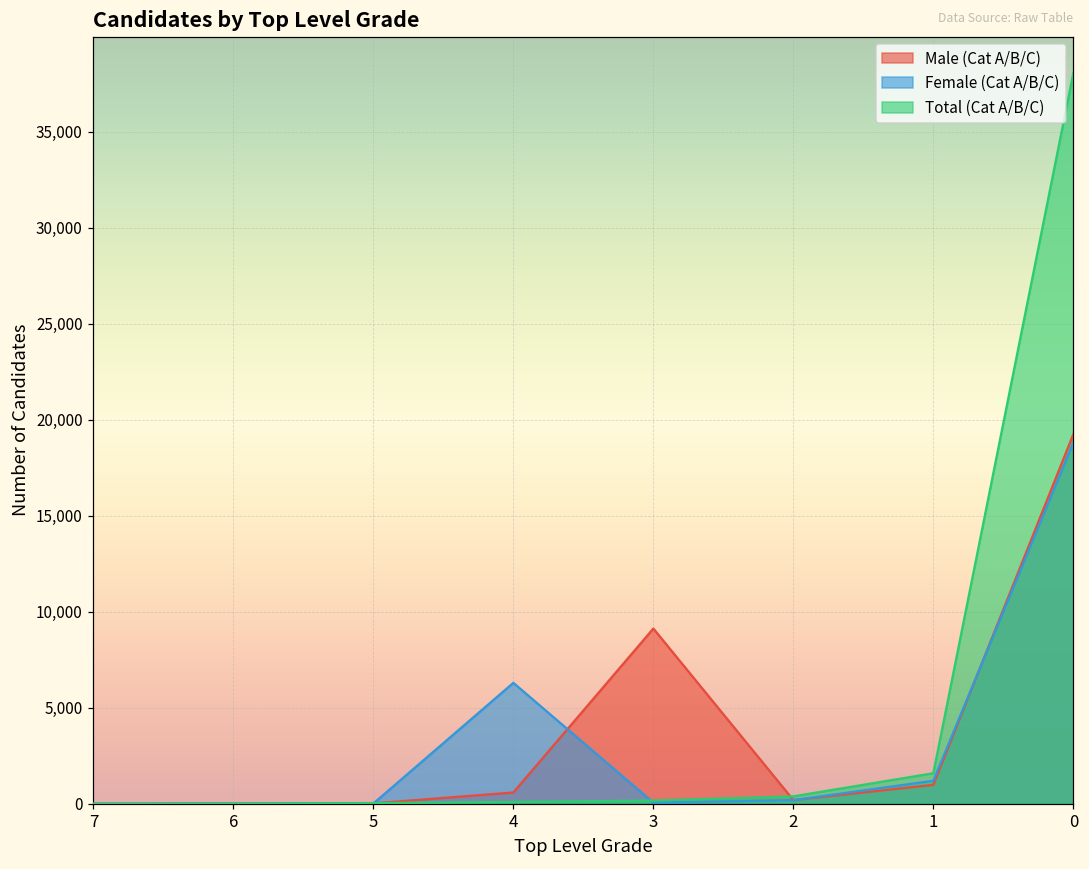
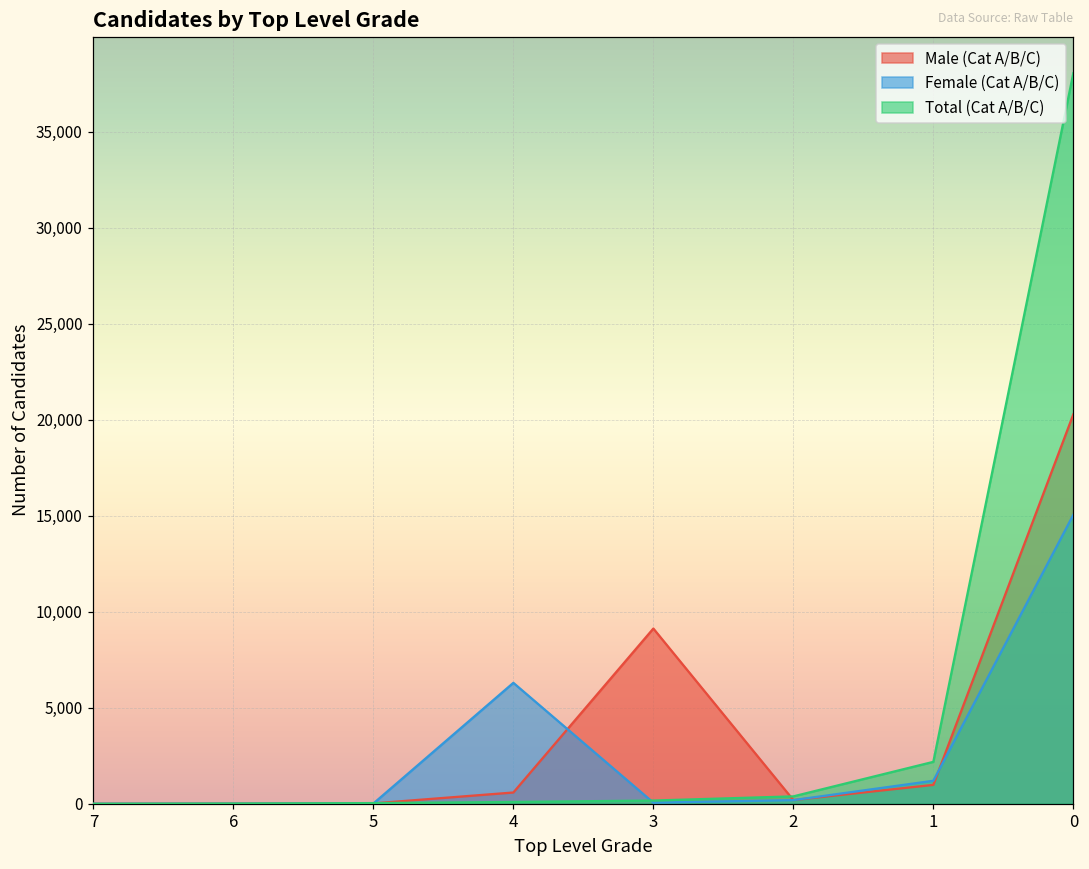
Total (Cat A/B/C), 1: 1,600 -> 2,200
Male (Cat A/B/C), 0: 19,200 -> 20,300
Female (Cat A/B/C), 0: 18,800 -> 15,100
